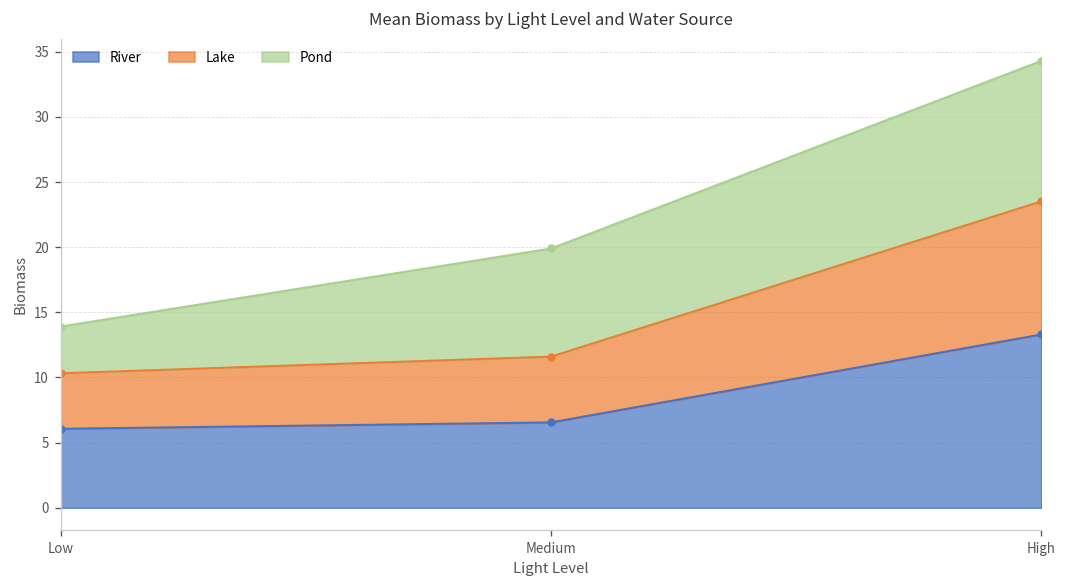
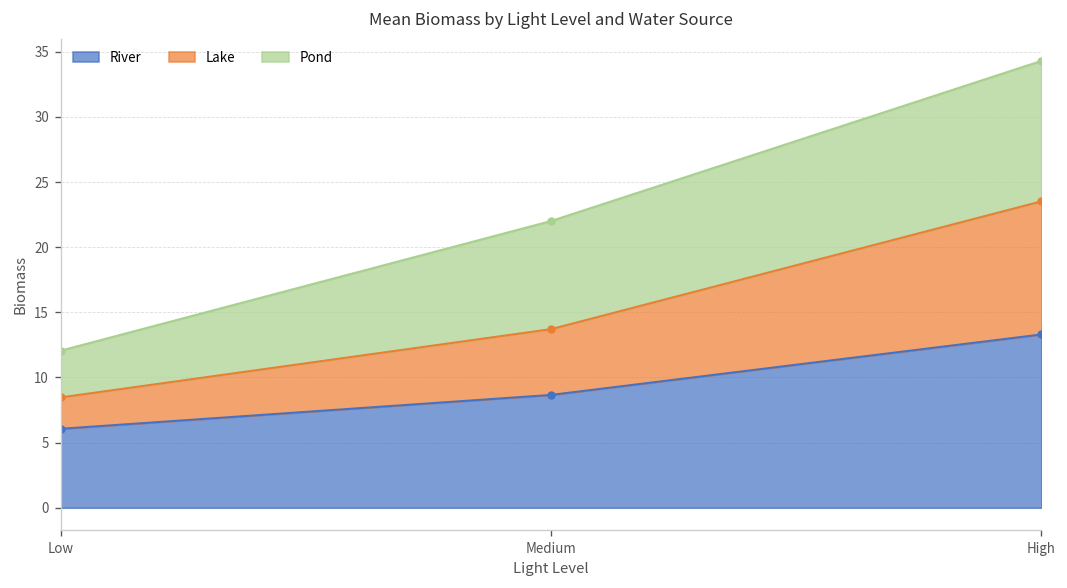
Lake, Low: 4.3 -> 2.4
River, Medium: 6.6 -> 8.7
